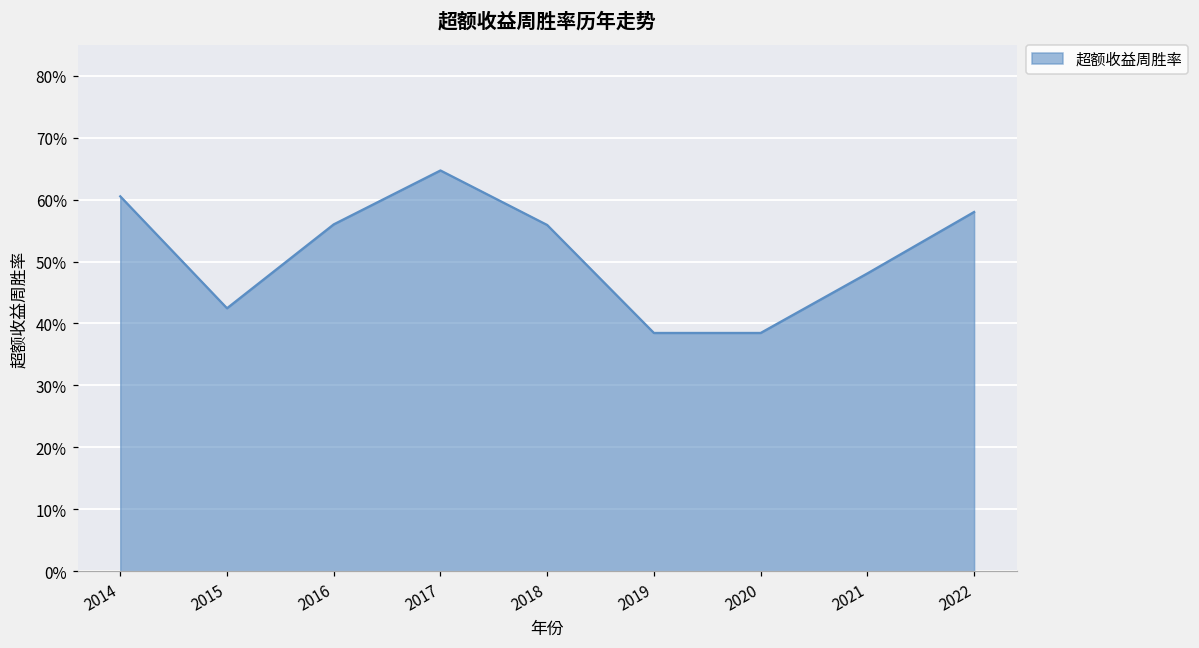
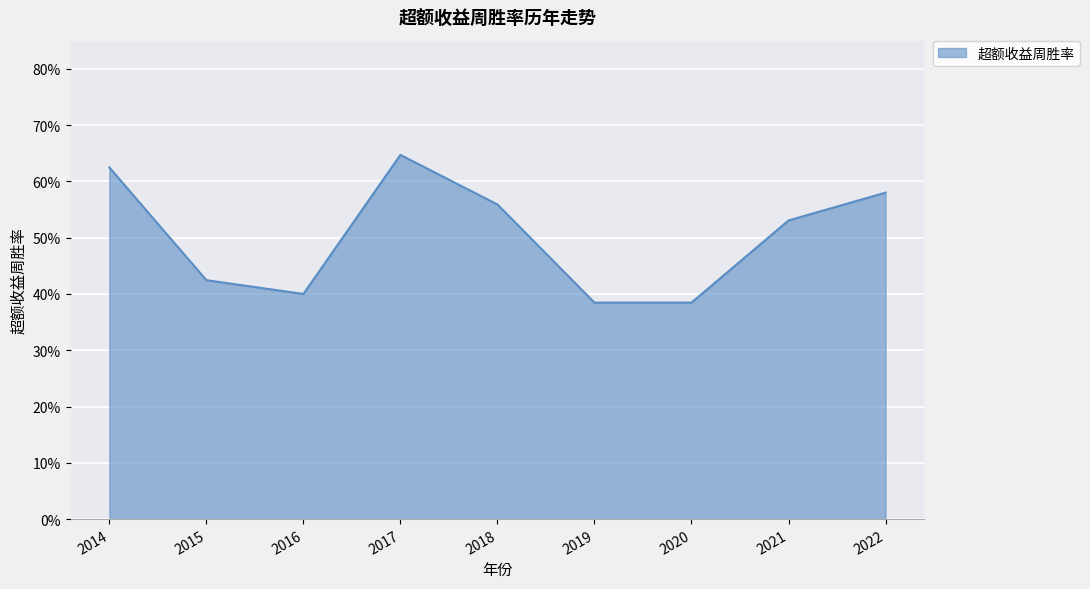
2014: 61% -> 62%
2016: 56% -> 40%
2021: 48% -> 53%
